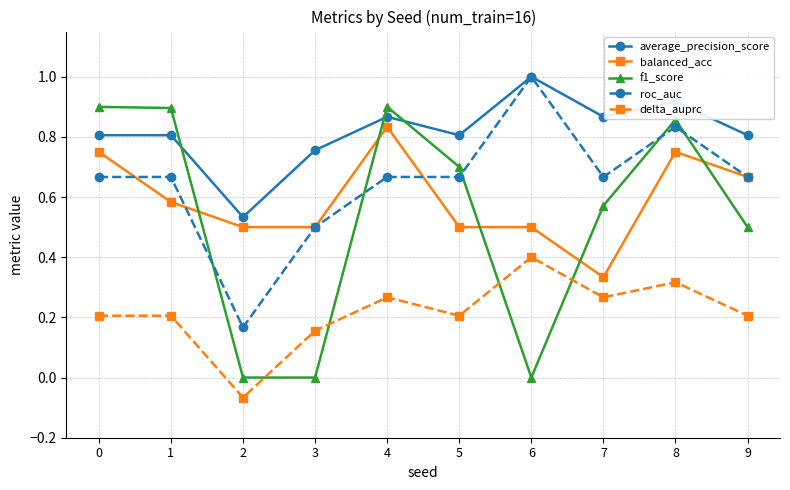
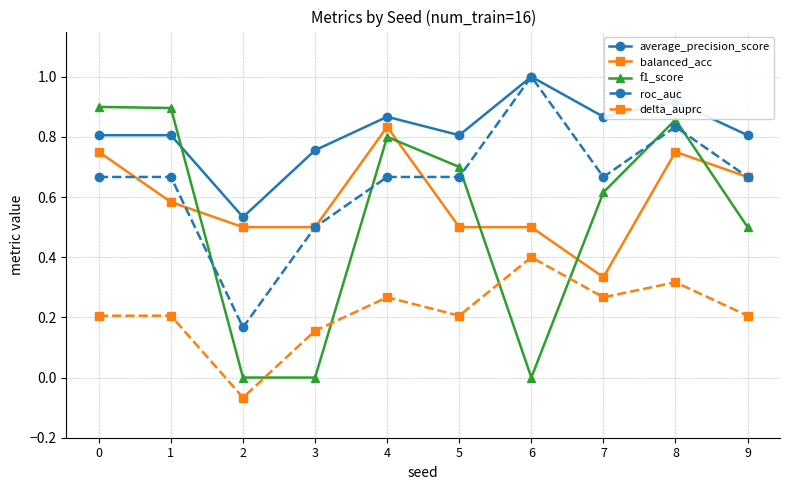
f1_score, 4: 0.9 -> 0.8
f1_score, 7: 0.57 -> 0.62
